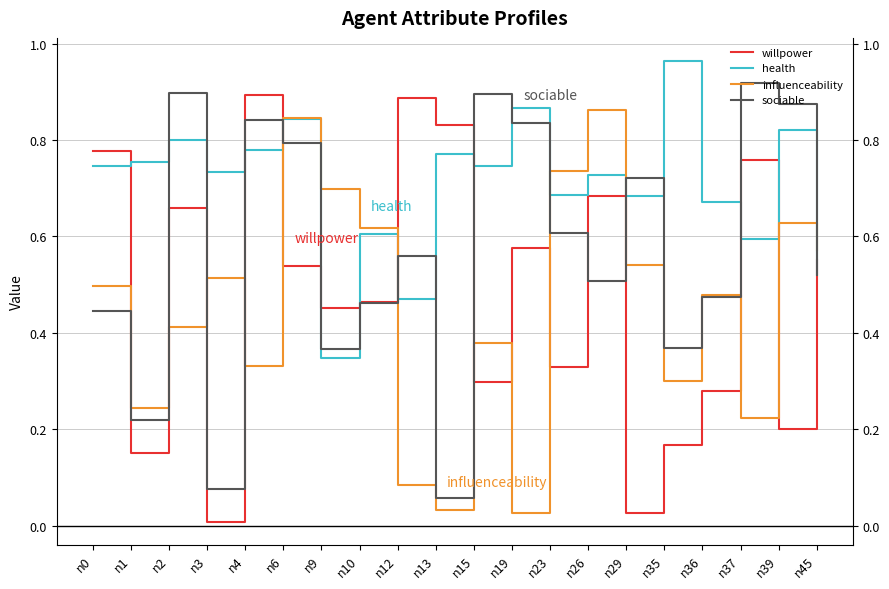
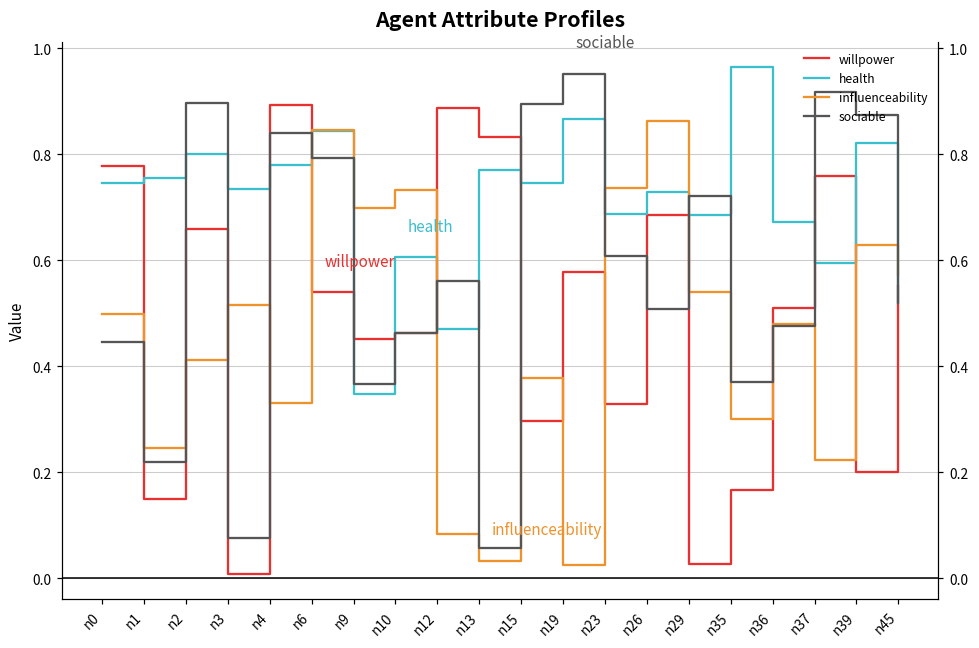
influenceability, n10: 0.62 -> 0.73
sociable, n19: 0.83 -> 0.95
willpower, n36: 0.28 -> 0.51
